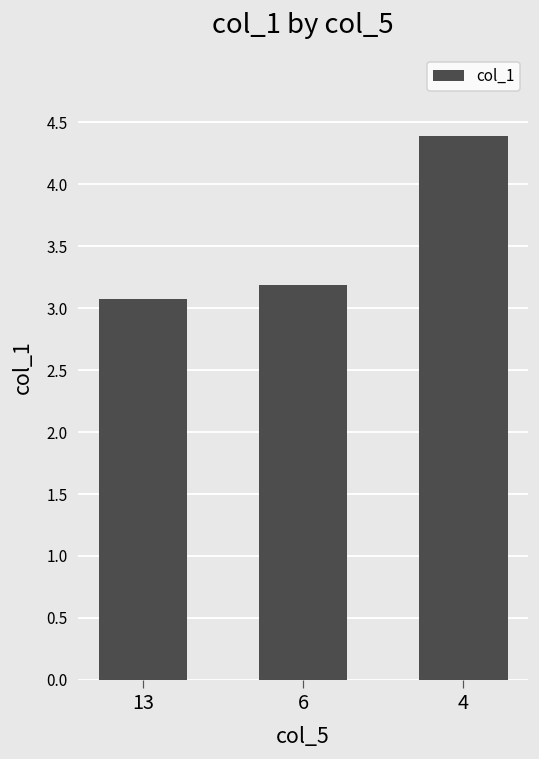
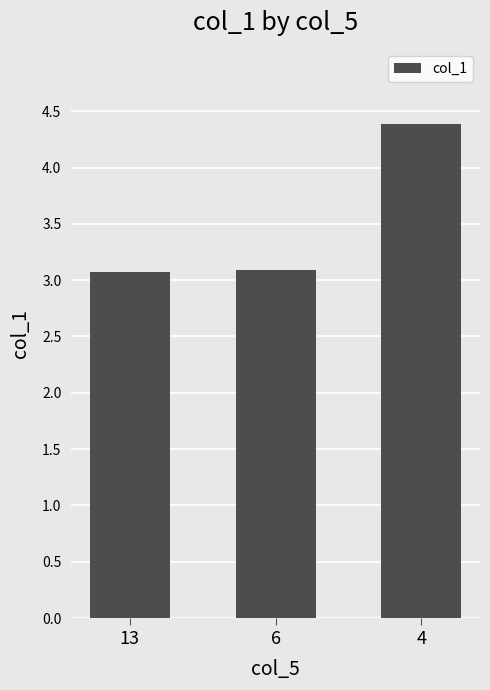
6: 3.19 -> 3.09
